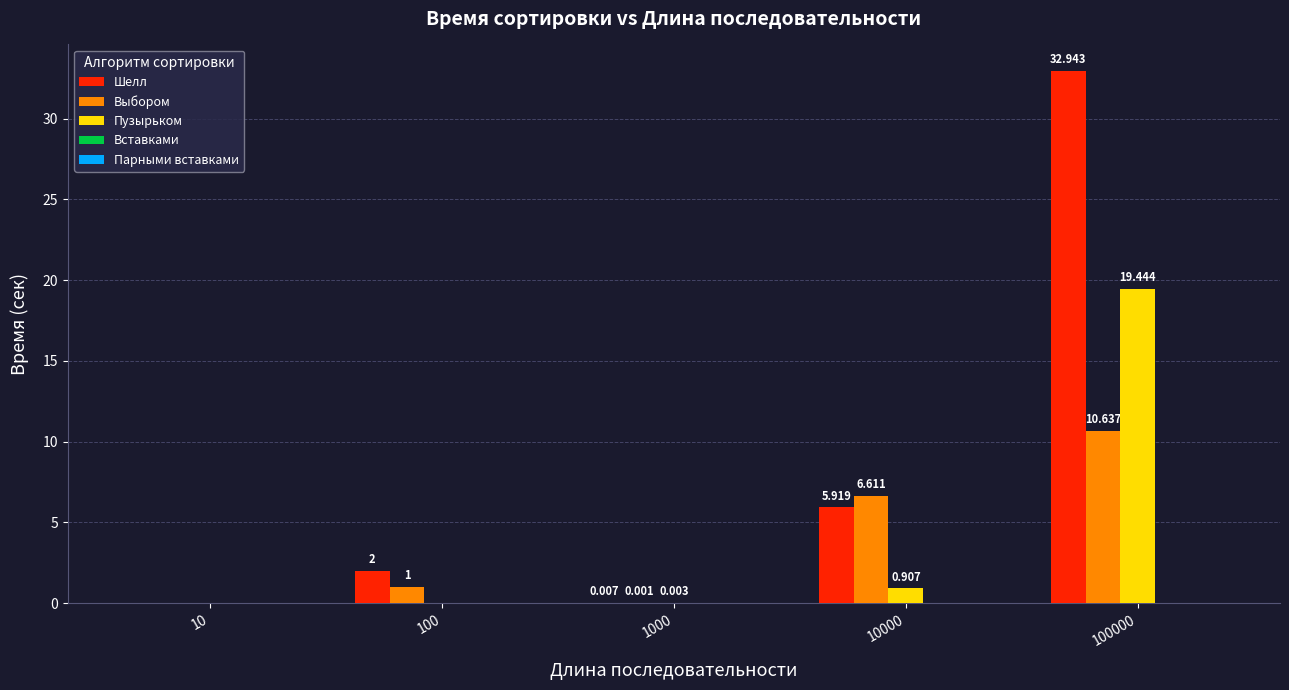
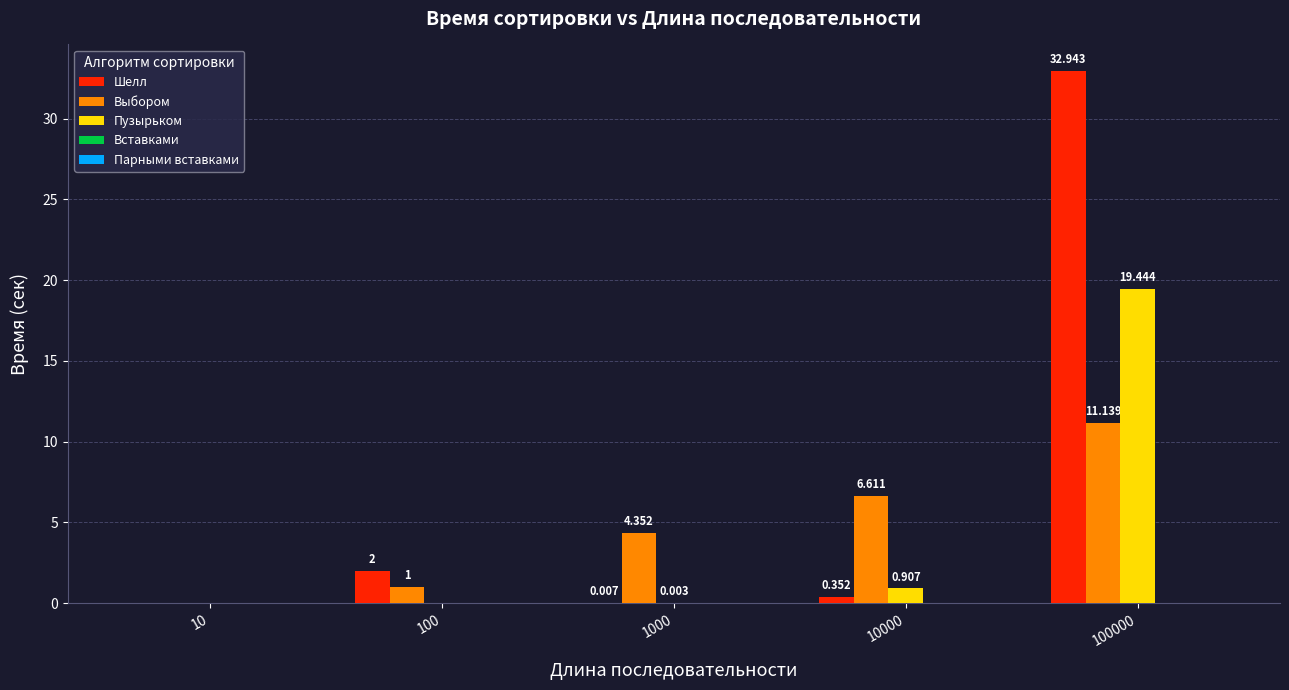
Выбором, 1000: 0.001 -> 4.352
Шелл, 10000: 5.919 -> 0.352
Выбором, 100000: 10.637 -> 11.139
